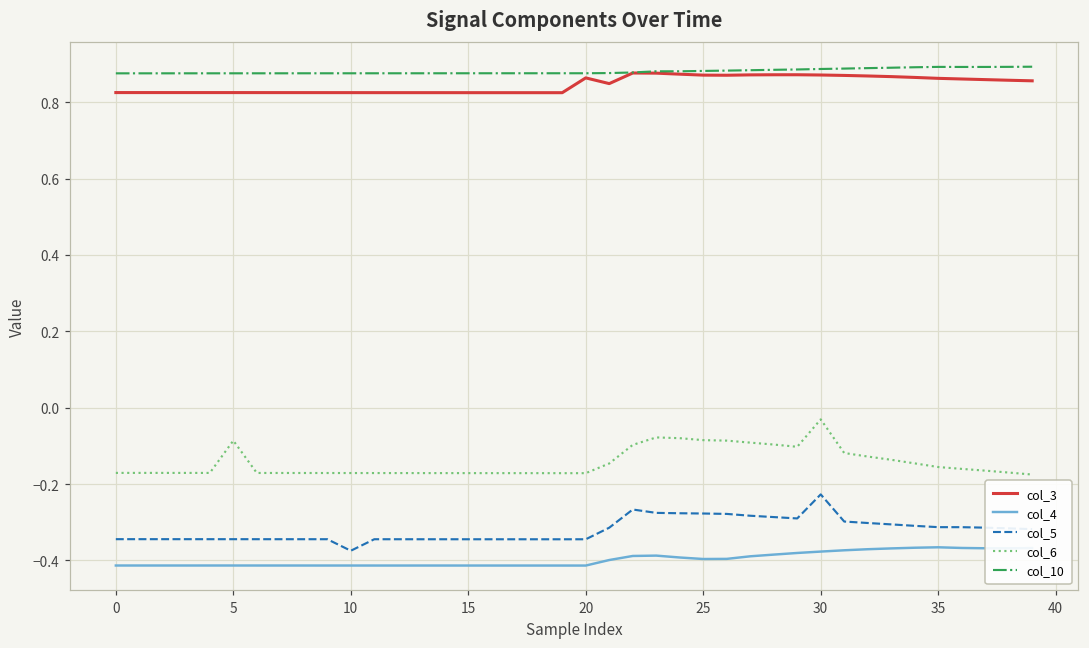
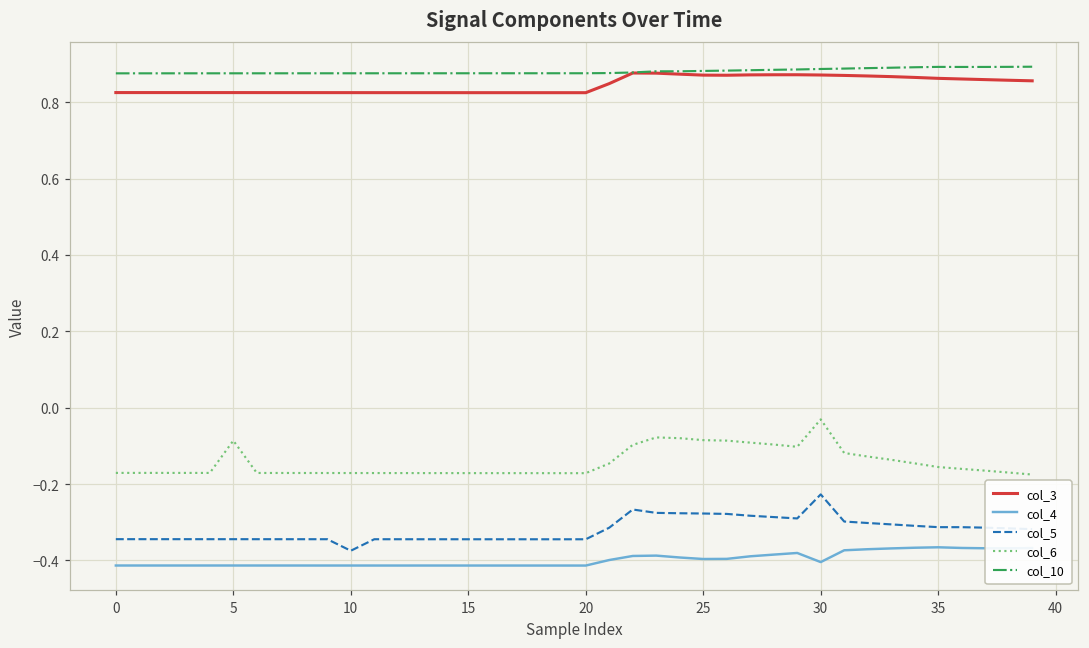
col_3, 20: 0.86 -> 0.83
col_4, 30: -0.38 -> -0.40
